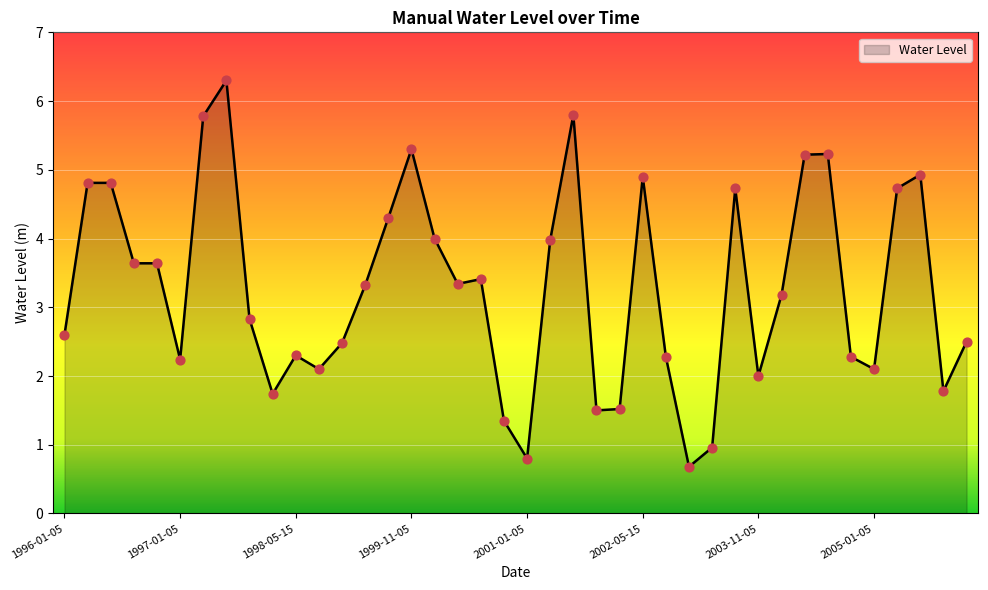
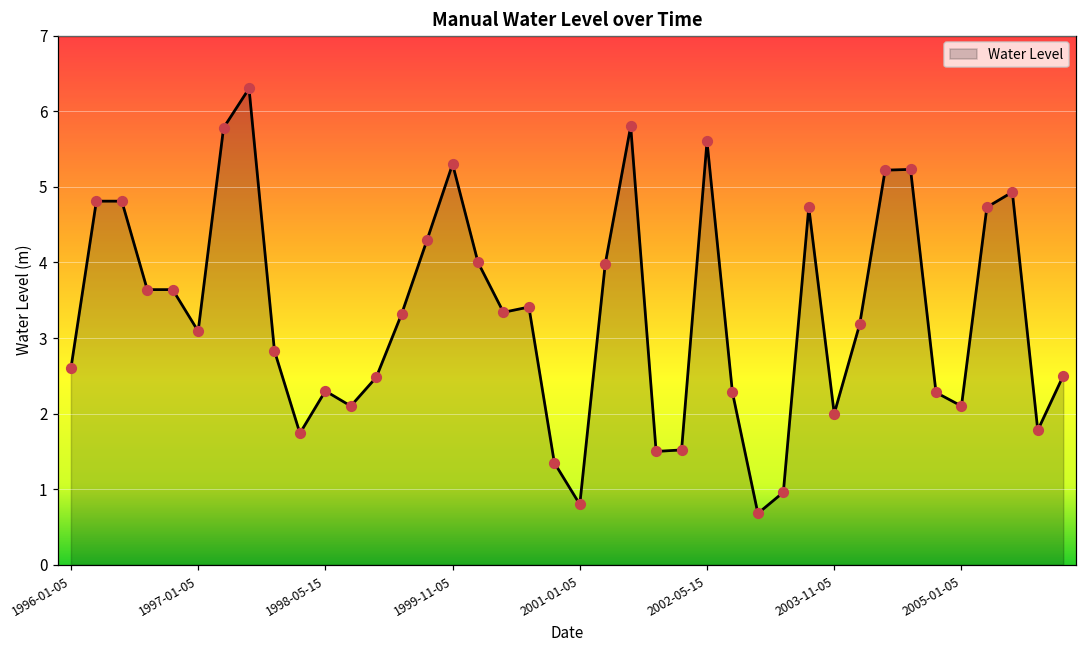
1997-01-05: 2.2 -> 3.1
2002-05-15: 4.9 -> 5.6
